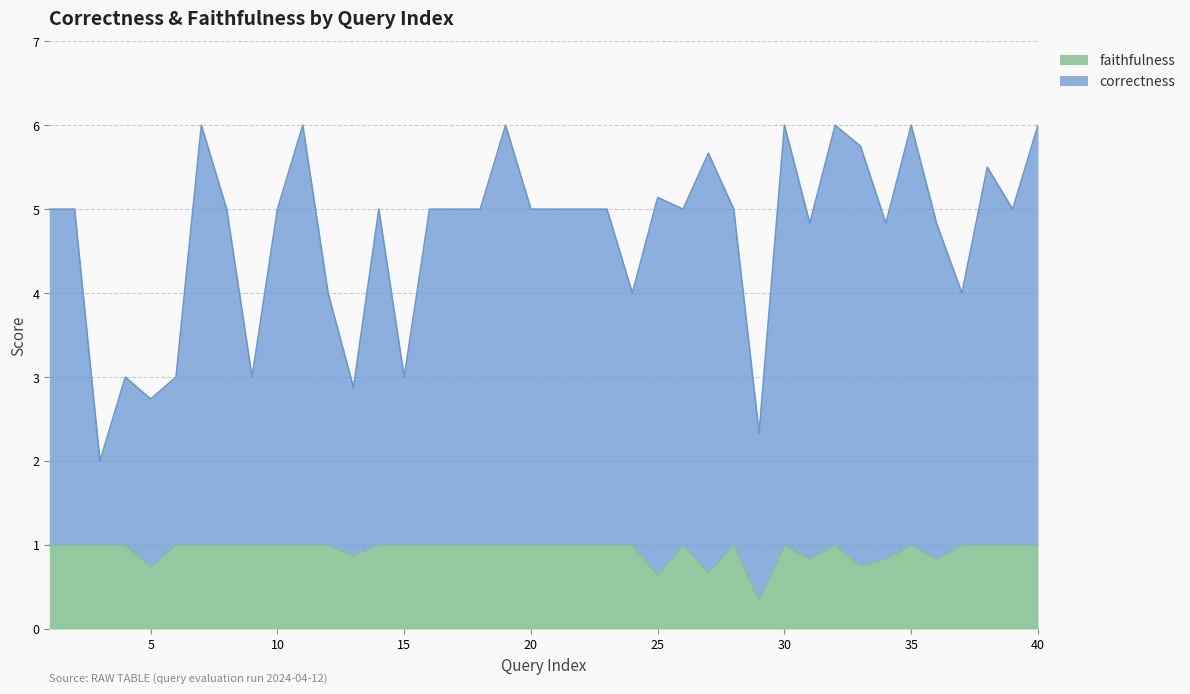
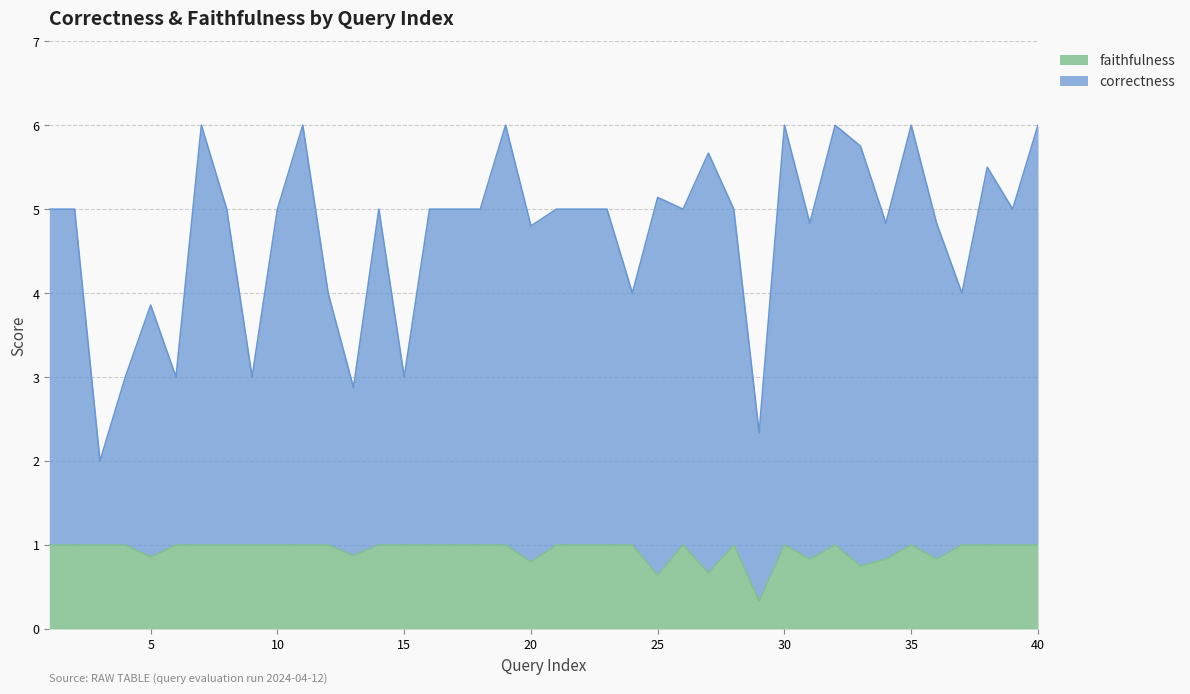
faithfulness, 5: 0.7 -> 0.9
correctness, 5: 2 -> 3
faithfulness, 20: 1.0 -> 0.8
